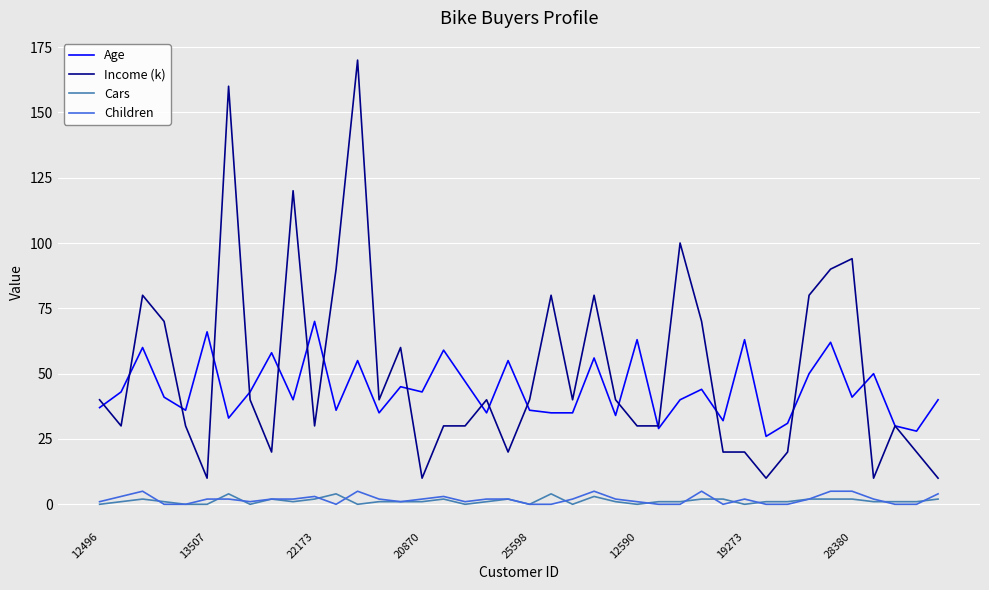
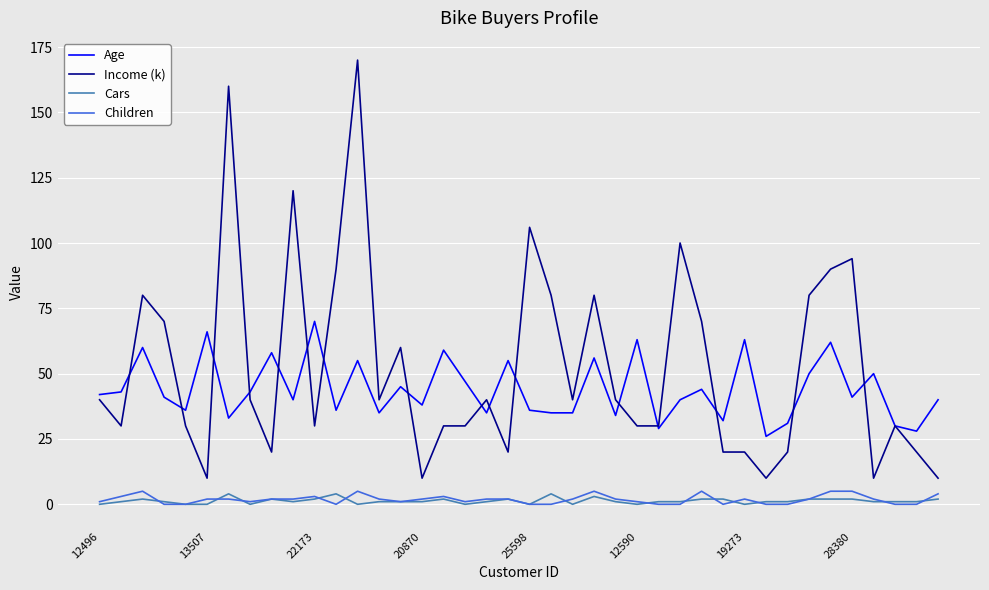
Age, 12496: 37 -> 42
Age, 20870: 43 -> 38
Income (k), 25598: 40 -> 106
